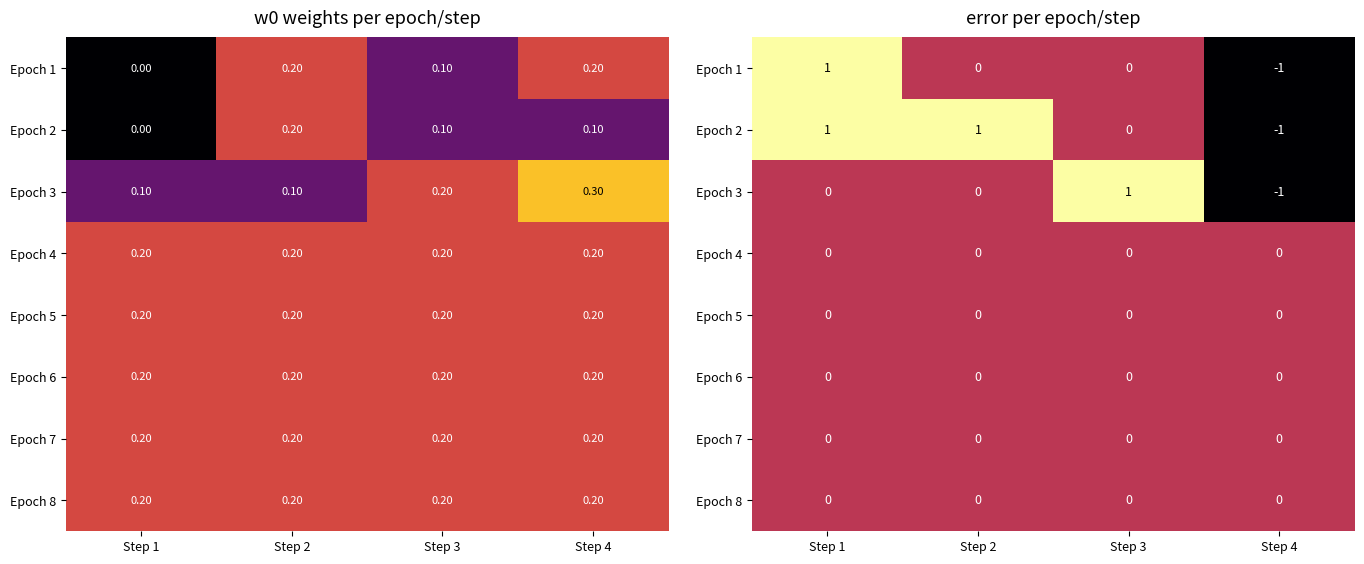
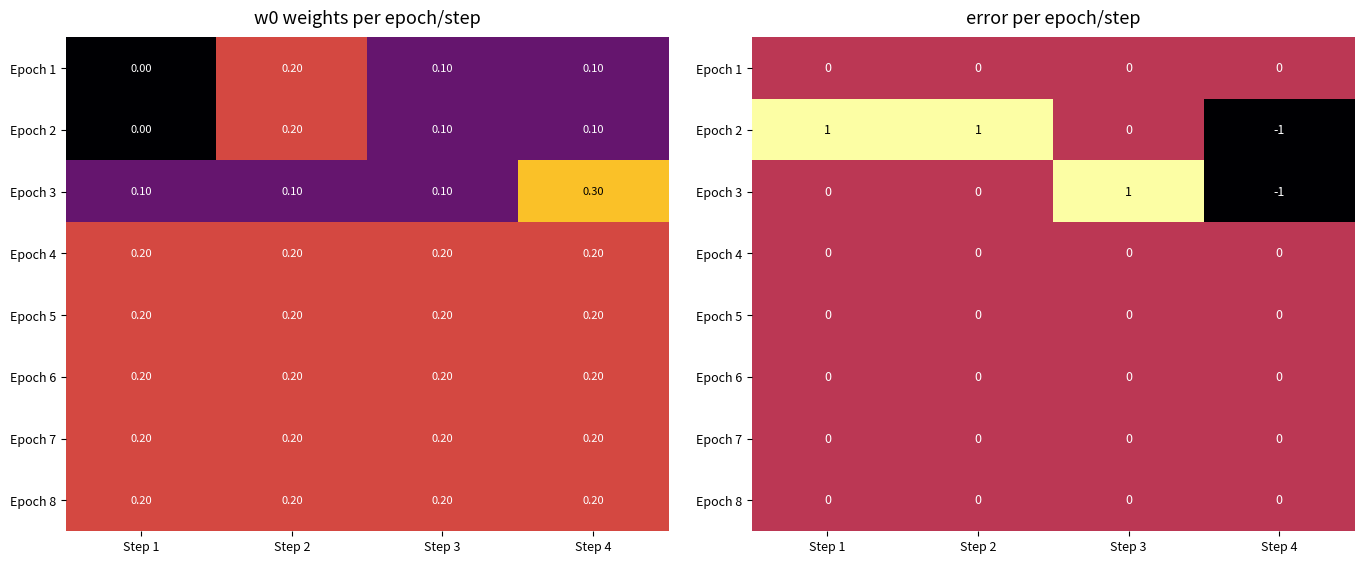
w0 weights per epoch/step, Epoch 1, Step 4: 0.20 -> 0.10
w0 weights per epoch/step, Epoch 3, Step 3: 0.20 -> 0.10
error per epoch/step, Epoch 1, Step 1: 1 -> 0
error per epoch/step, Epoch 1, Step 4: -1 -> 0
